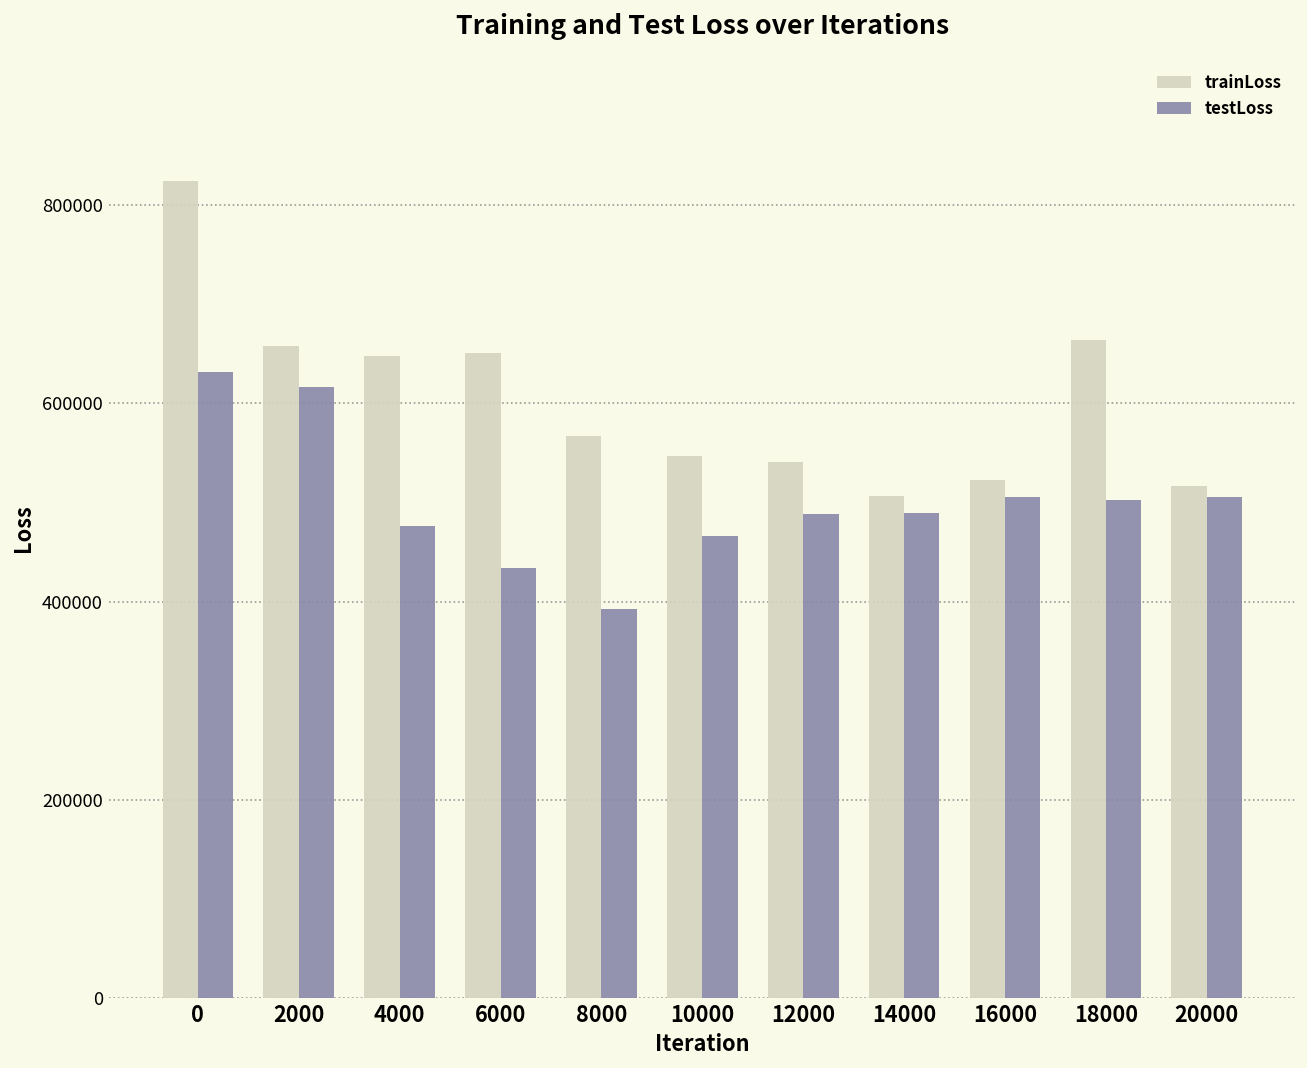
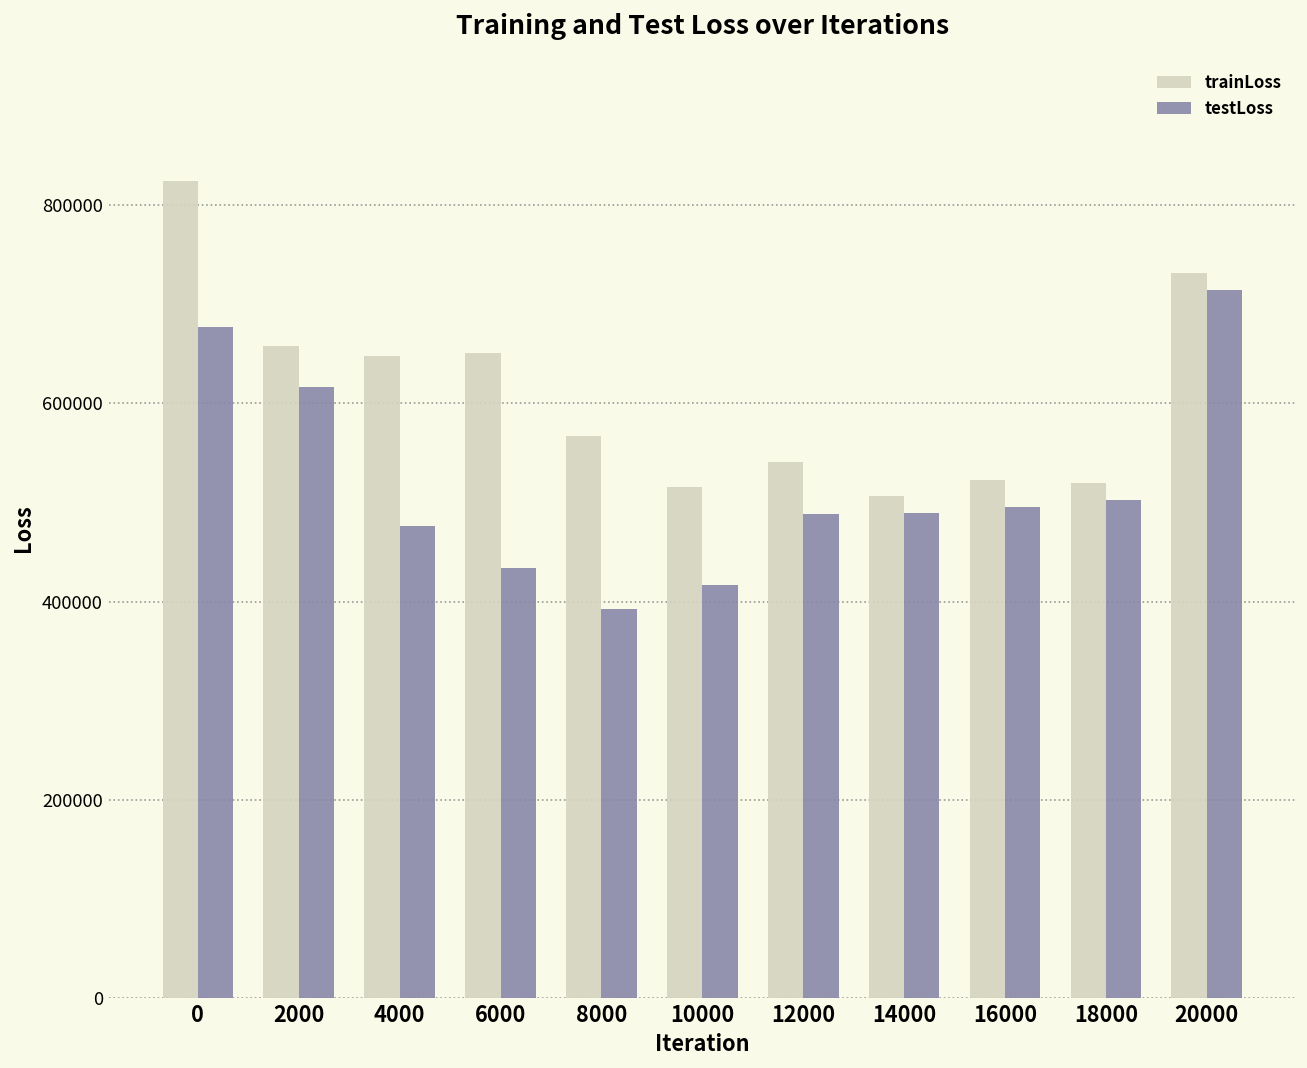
testLoss, 0: 630000 -> 680000
trainLoss, 10000: 550000 -> 520000
testLoss, 10000: 470000 -> 420000
testLoss, 16000: 510000 -> 500000
trainLoss, 18000: 660000 -> 520000
trainLoss, 20000: 520000 -> 730000
testLoss, 20000: 510000 -> 710000
